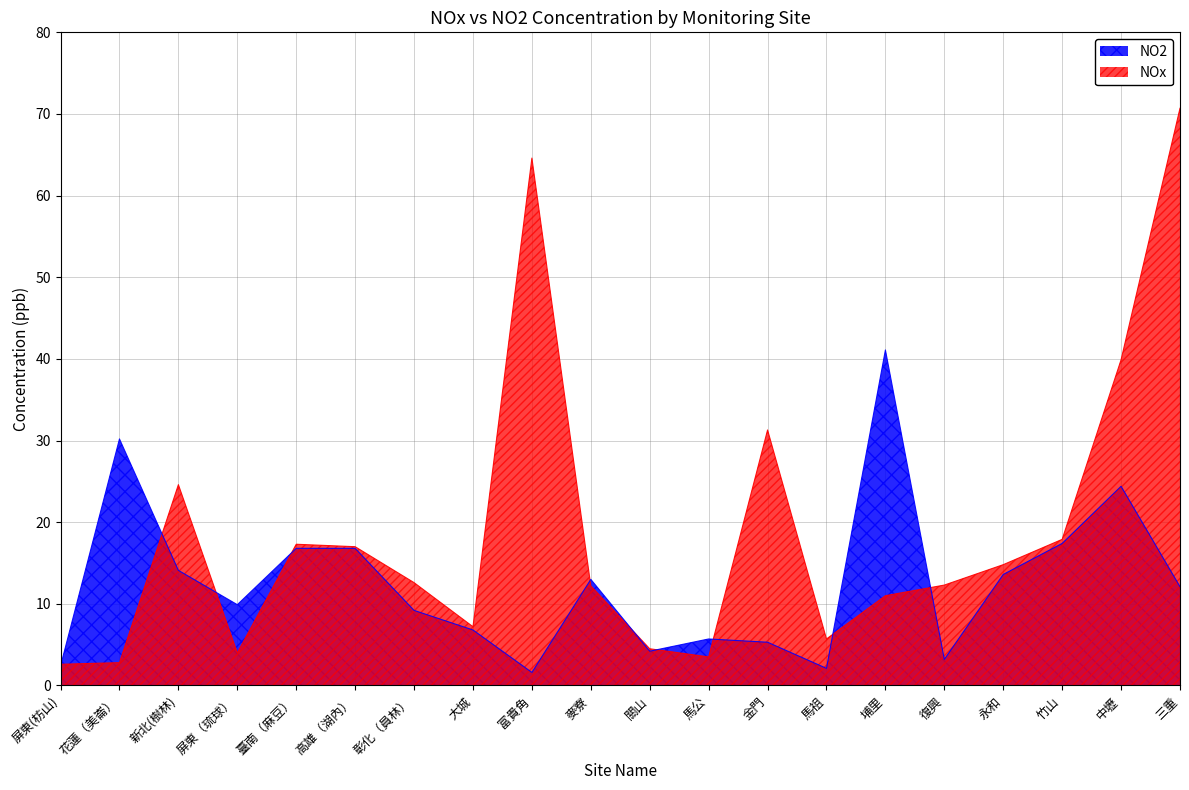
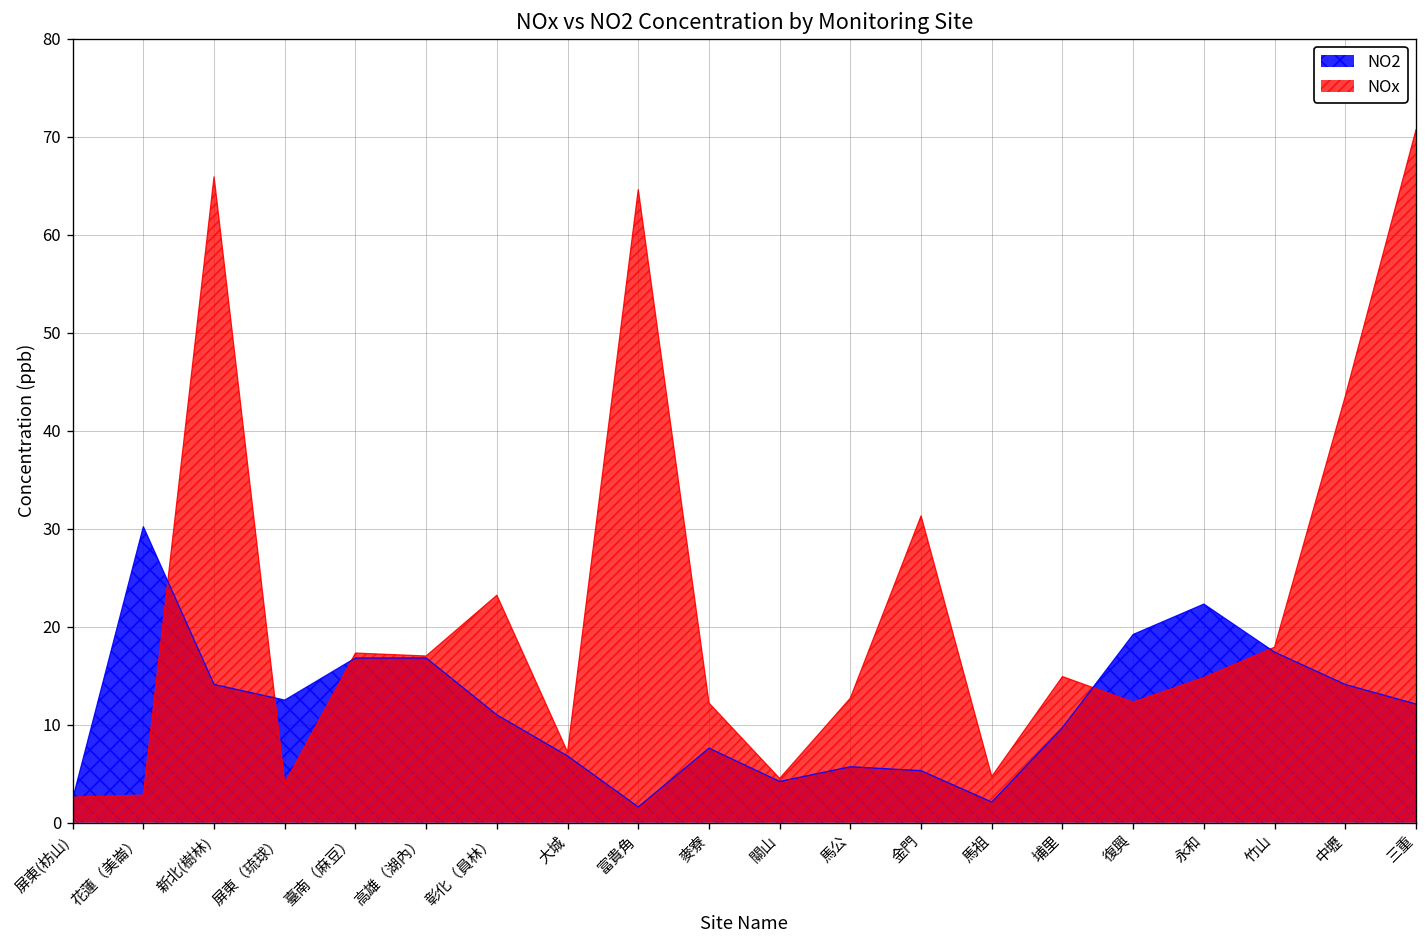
NOx, 新北(樹林): 25 -> 66
NO2, 屏東（琉球）: 10 -> 13
NO2, 彰化（員林）: 9 -> 11
NOx, 彰化（員林）: 13 -> 23
NO2, 麥寮: 13 -> 8
NOx, 馬公: 4 -> 13
NOx, 馬祖: 6 -> 5
NO2, 埔里: 41 -> 10
NOx, 埔里: 11 -> 15
NO2, 復興: 3 -> 19
NO2, 永和: 14 -> 22
NO2, 中壢: 24 -> 14
NOx, 中壢: 40 -> 44
